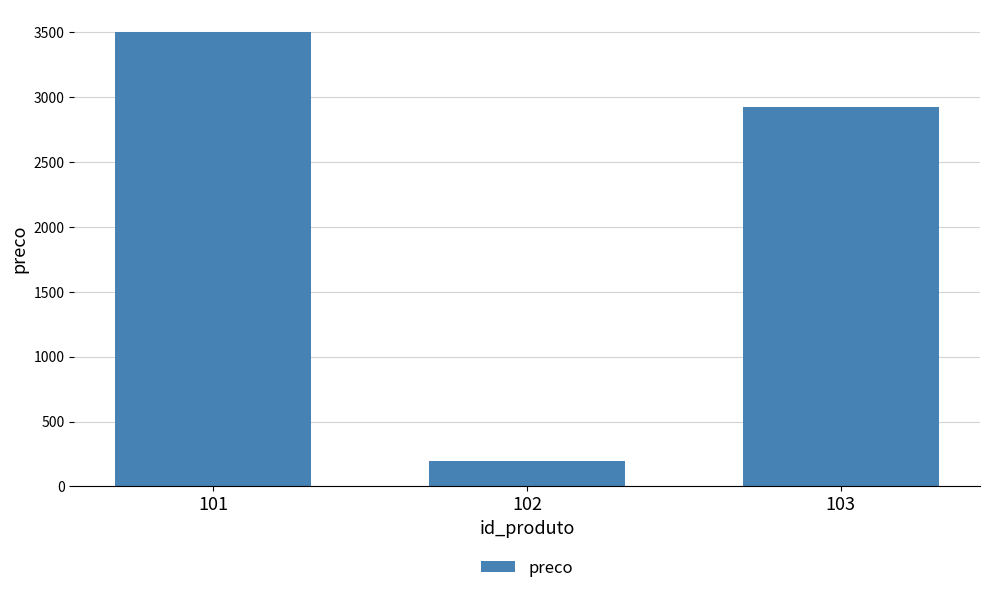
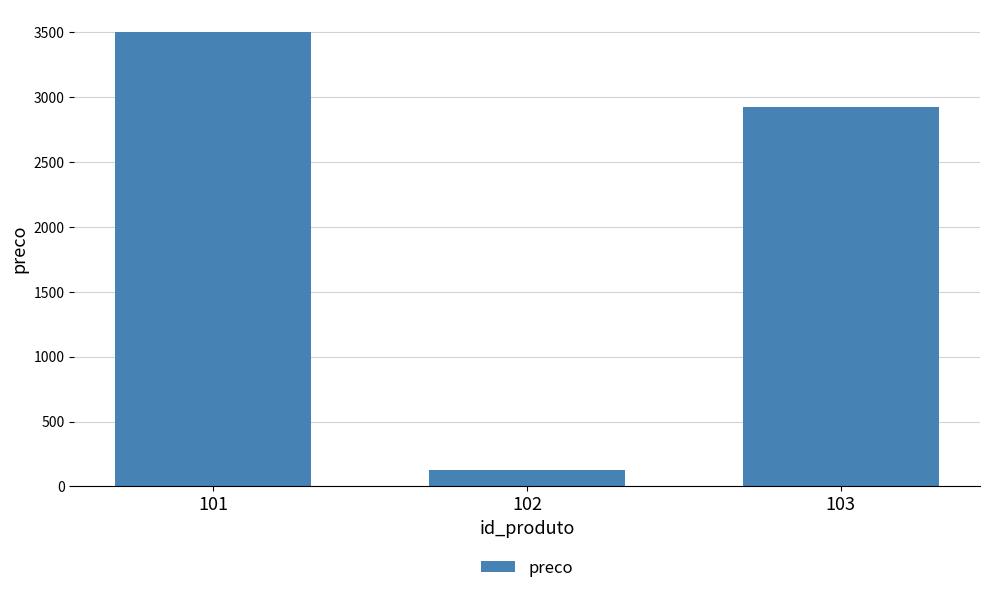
102: 200 -> 130
